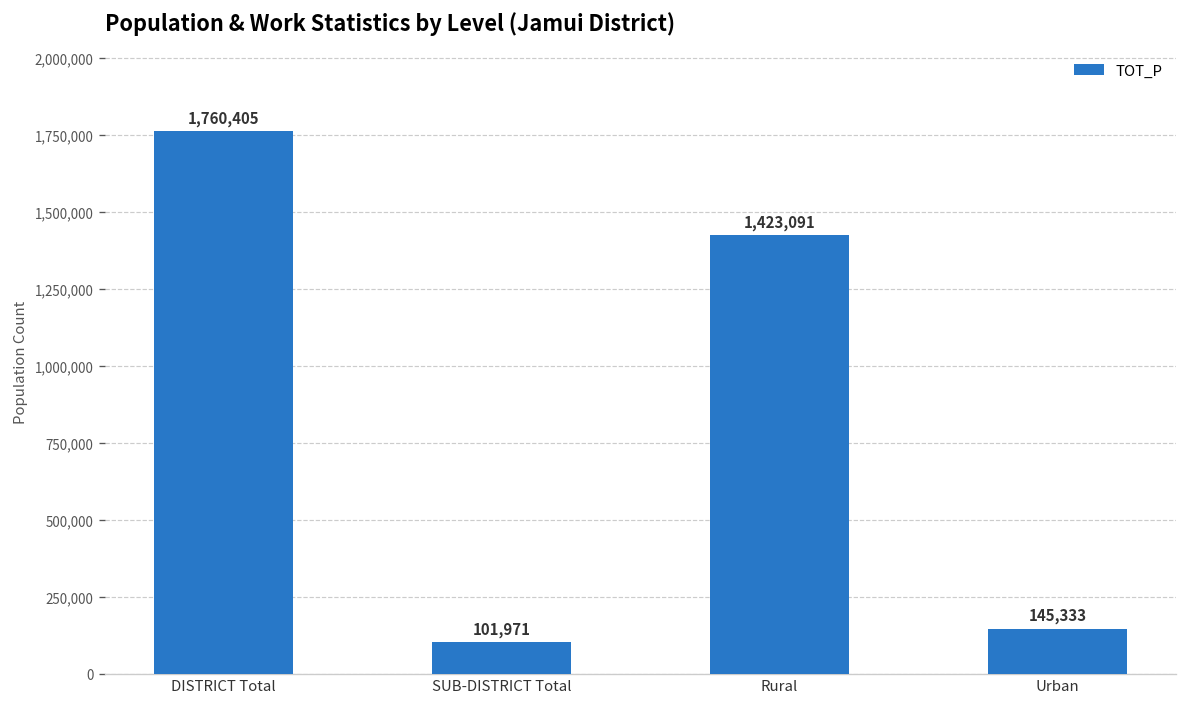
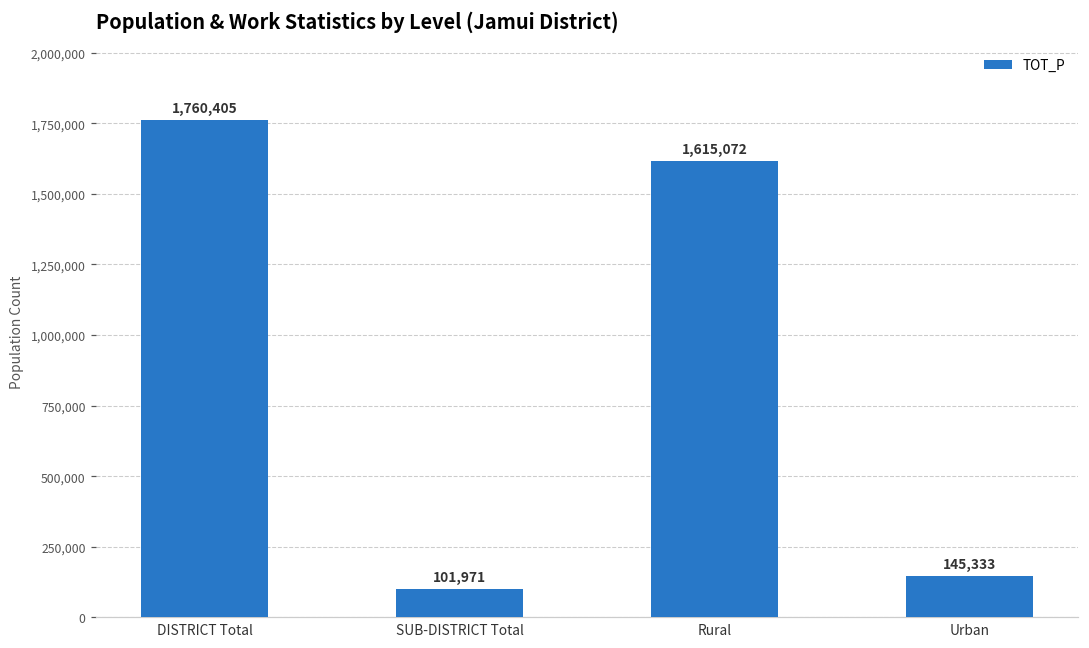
Rural: 1,423,091 -> 1,615,072
